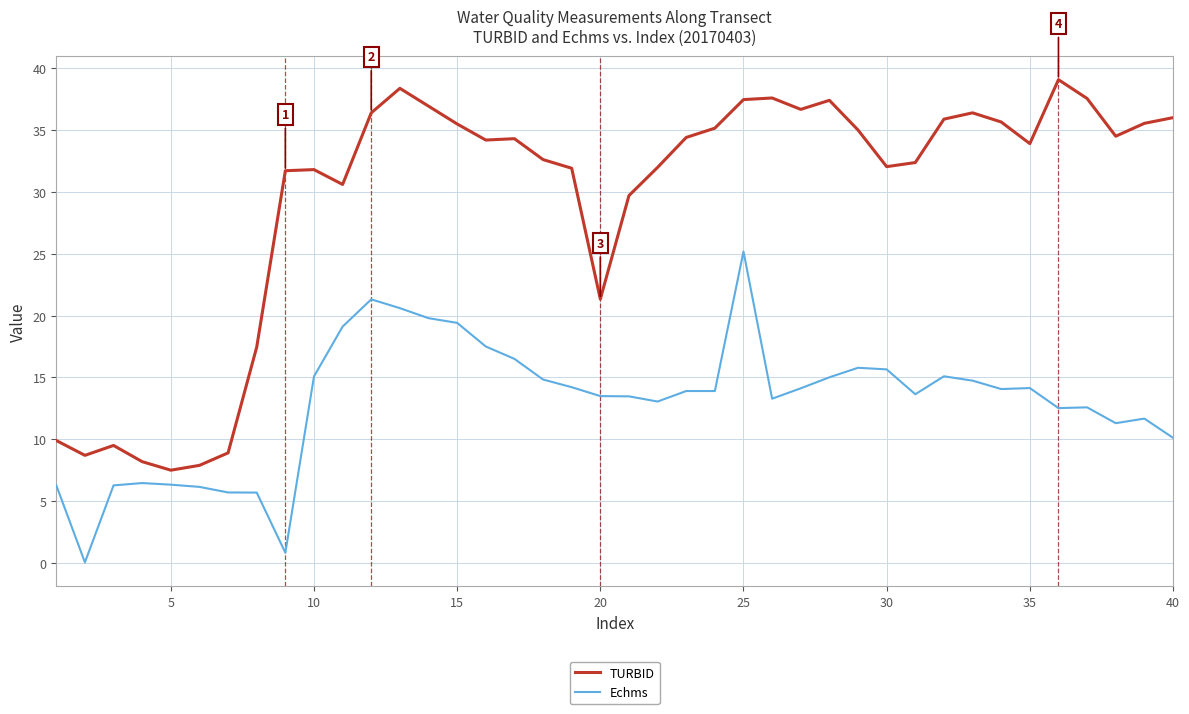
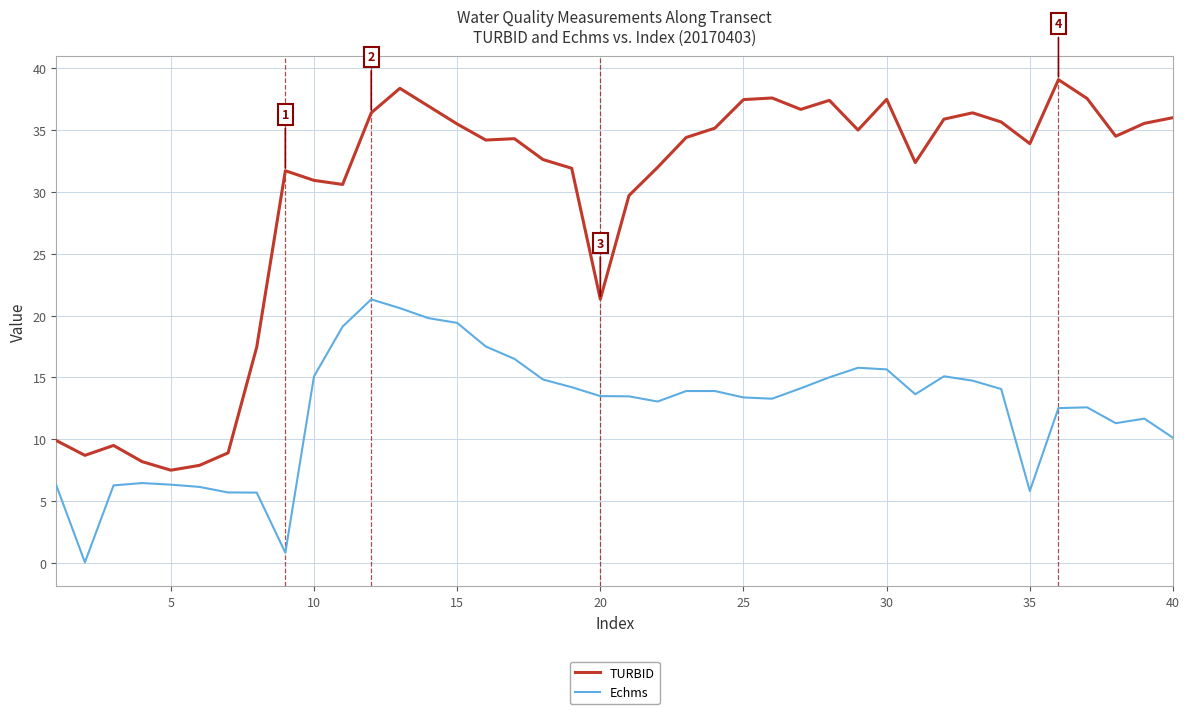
TURBID, 10: 31.8 -> 30.9
Echms, 25: 25.2 -> 13.4
TURBID, 30: 32.0 -> 37.5
Echms, 35: 14.1 -> 5.8
